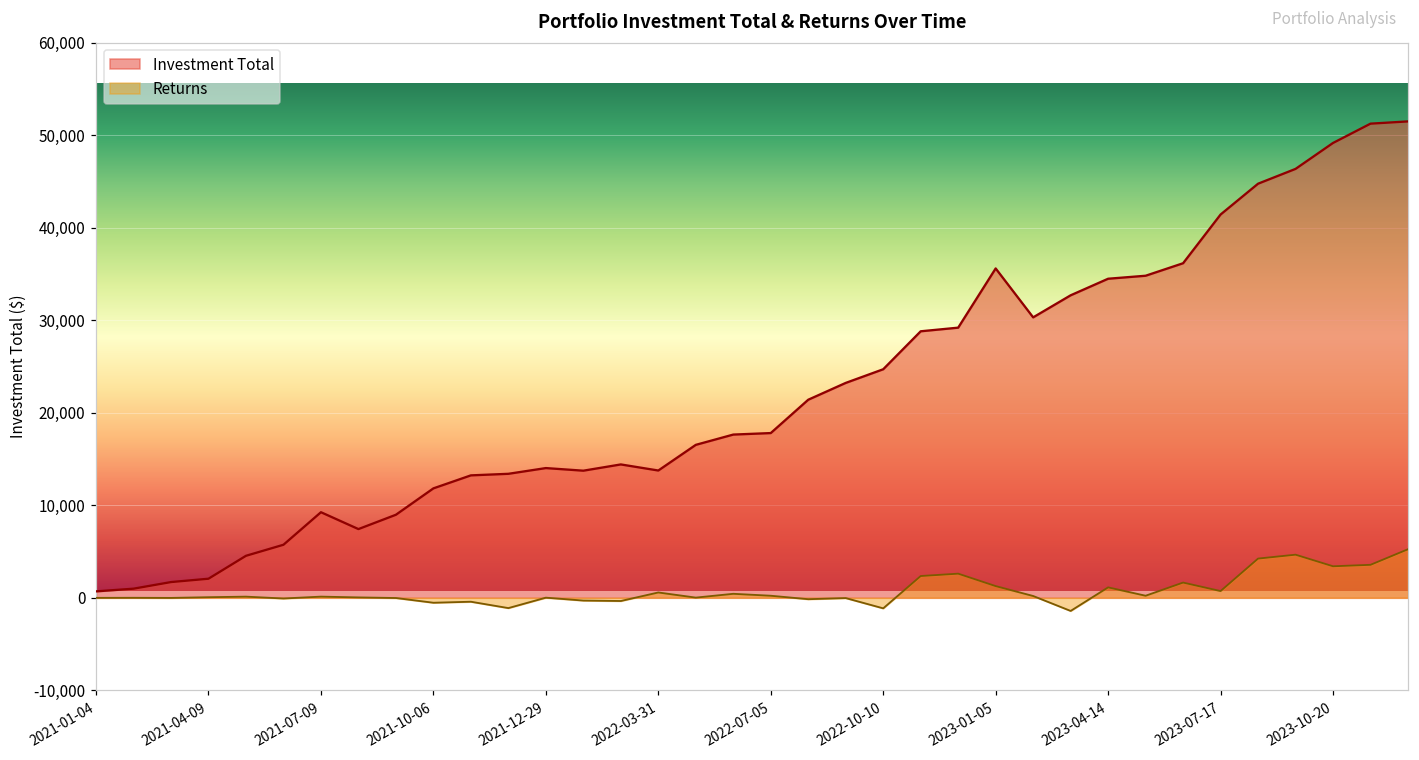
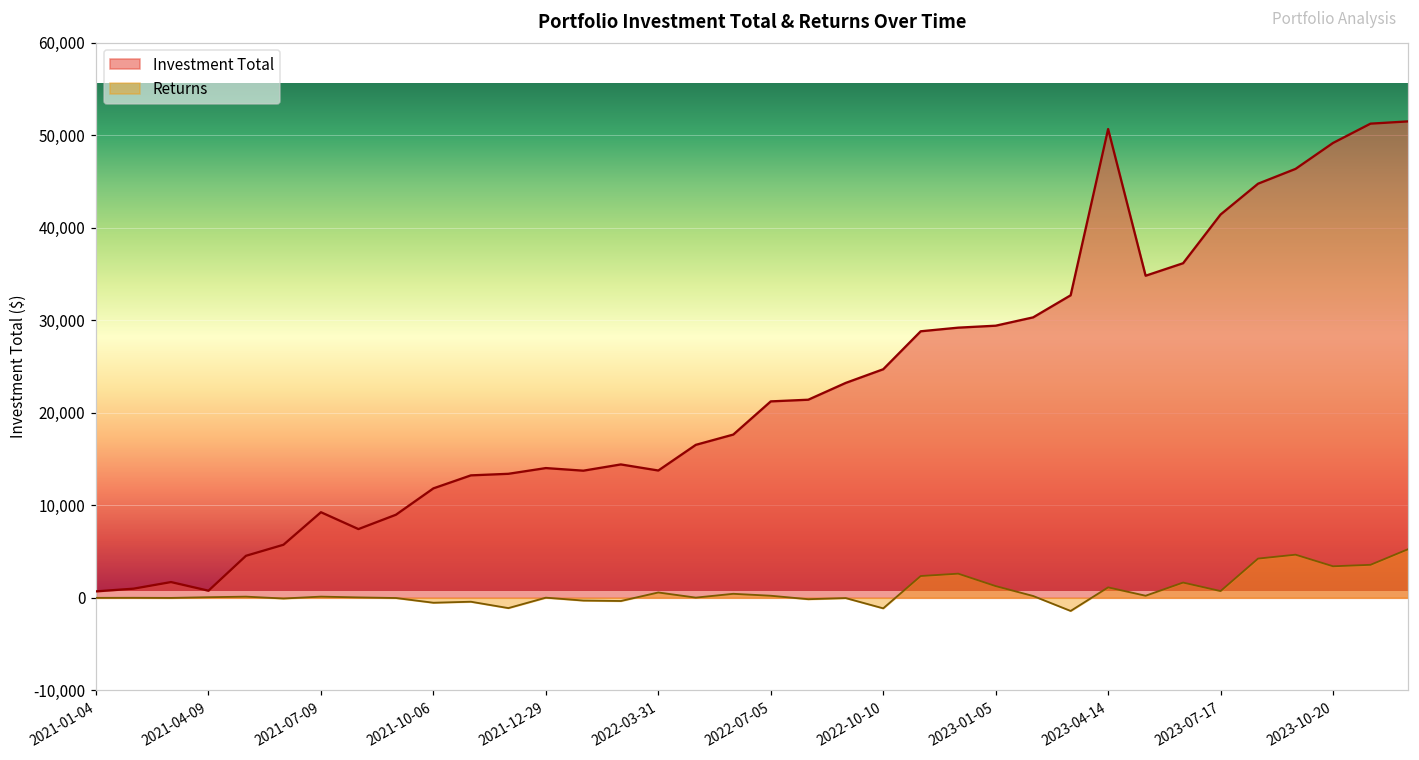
Investment Total, 2021-04-09: 2,000 -> 1,000
Investment Total, 2022-07-05: 18,000 -> 21,000
Investment Total, 2023-01-05: 36,000 -> 29,000
Investment Total, 2023-04-14: 34,000 -> 51,000
